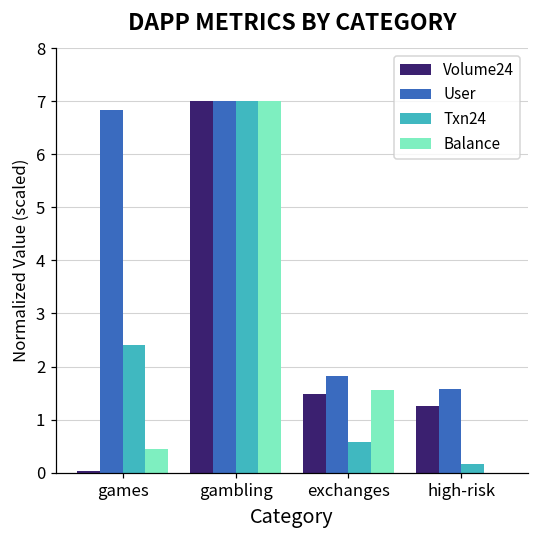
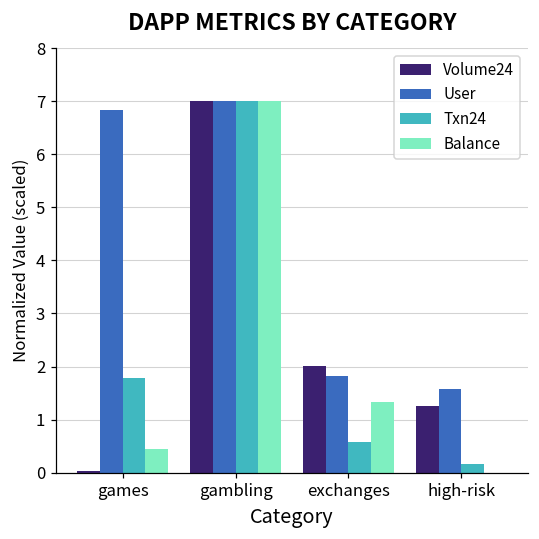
Txn24, games: 2.4 -> 1.8
Volume24, exchanges: 1.5 -> 2.0
Balance, exchanges: 1.6 -> 1.3
